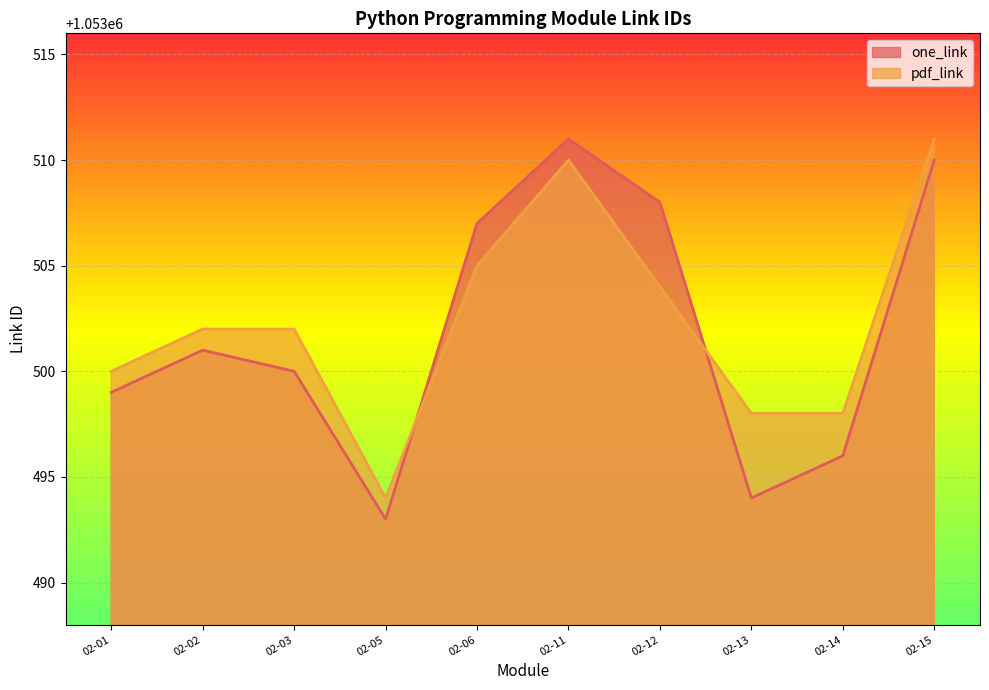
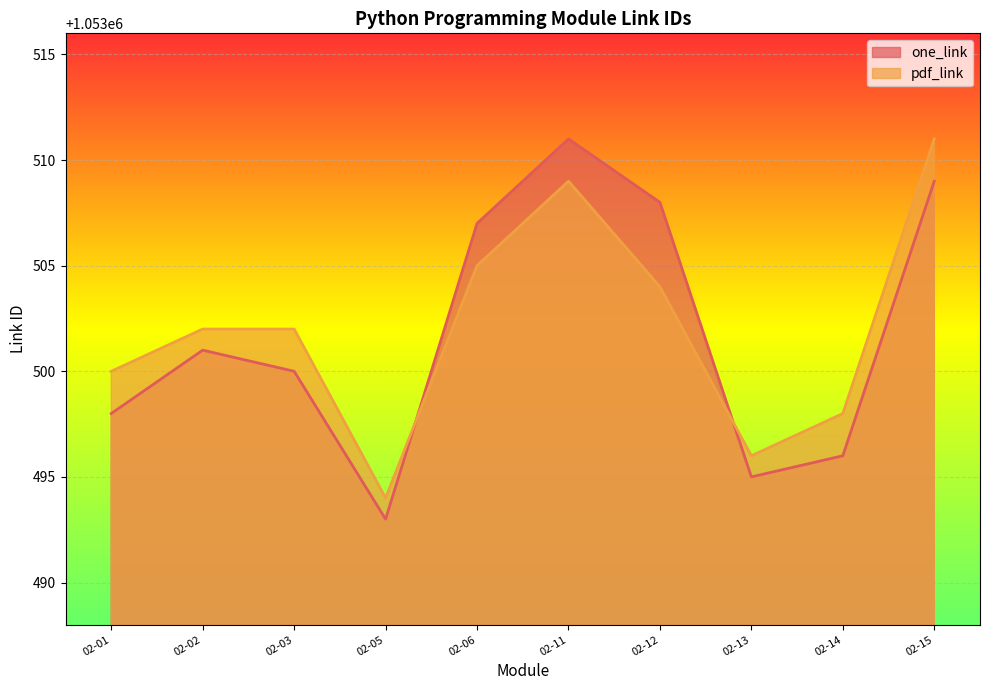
one_link, 02-01: 1053499 -> 1053498
pdf_link, 02-11: 1053510 -> 1053509
one_link, 02-13: 1053494 -> 1053495
pdf_link, 02-13: 1053498 -> 1053496
one_link, 02-15: 1053510 -> 1053509
